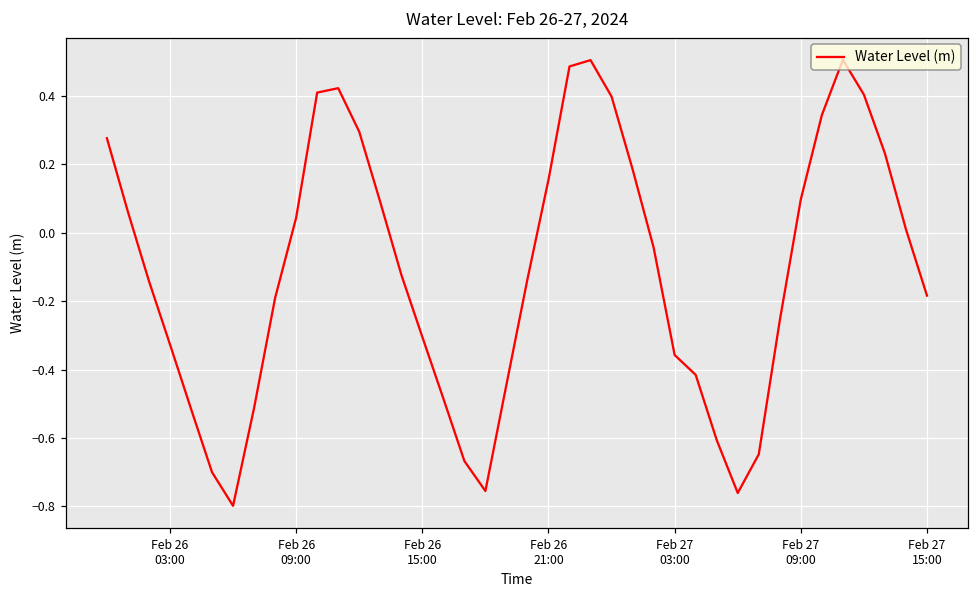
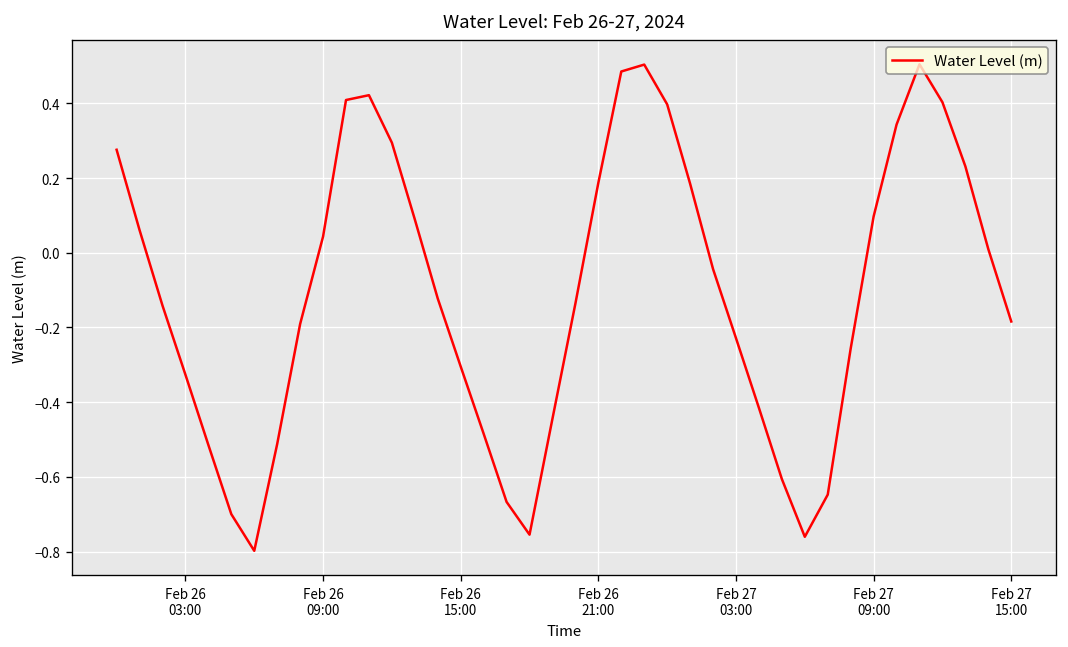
Feb 26 21:00: 0.15 -> 0.19
Feb 27 03:00: -0.36 -> -0.23
